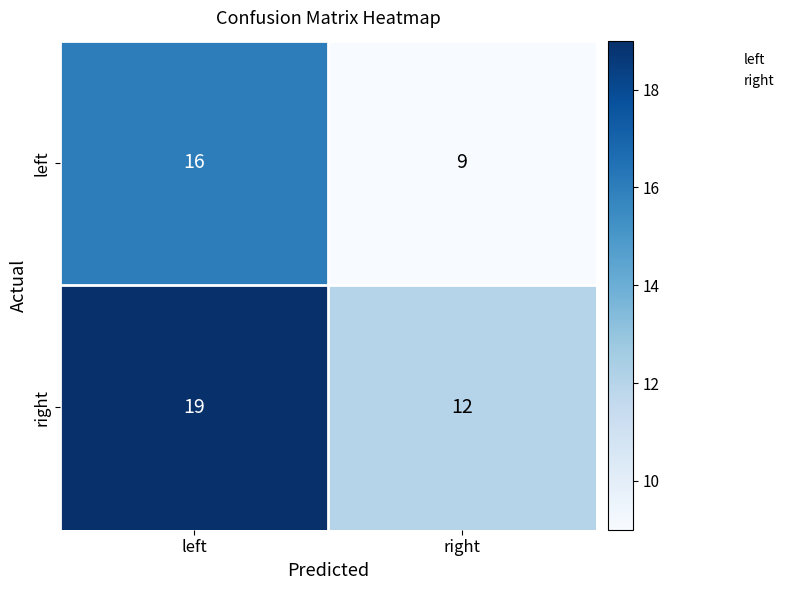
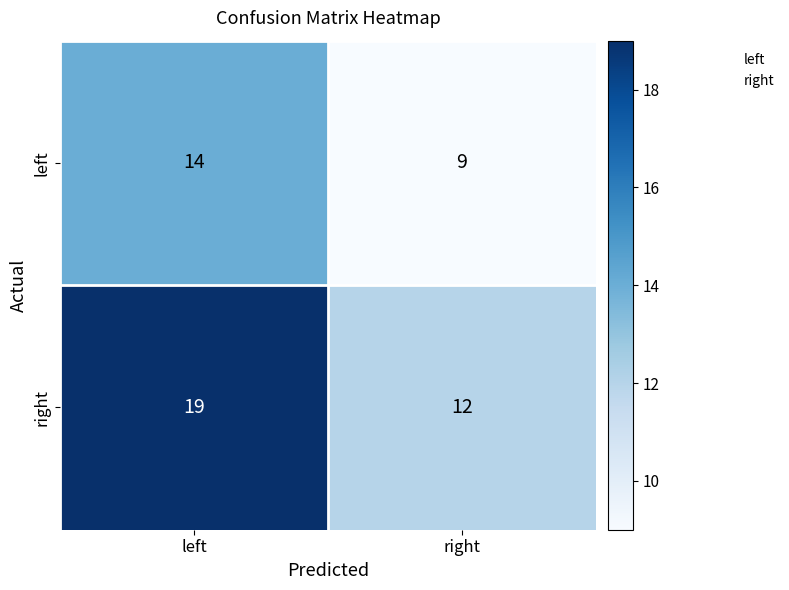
left, left: 16 -> 14
